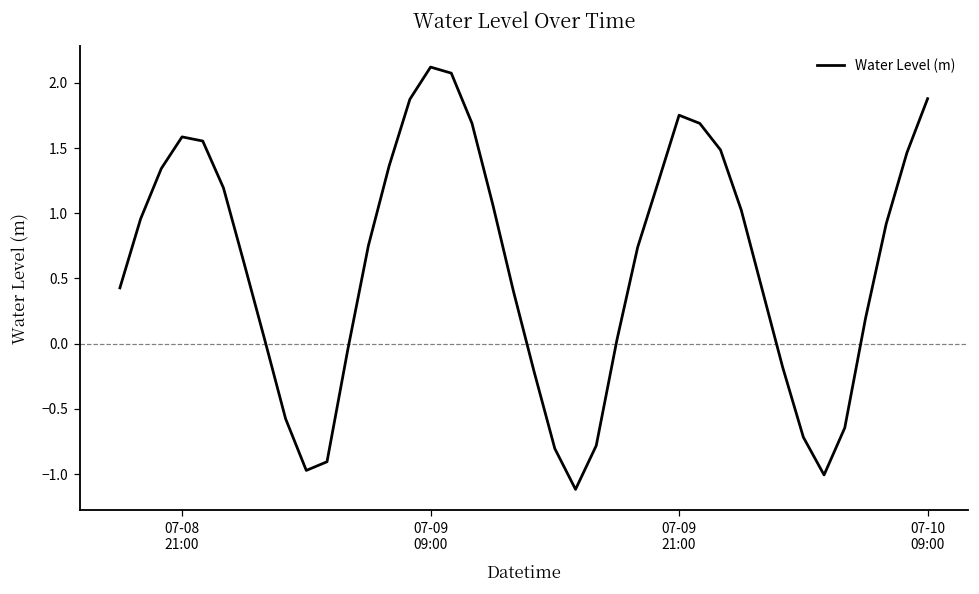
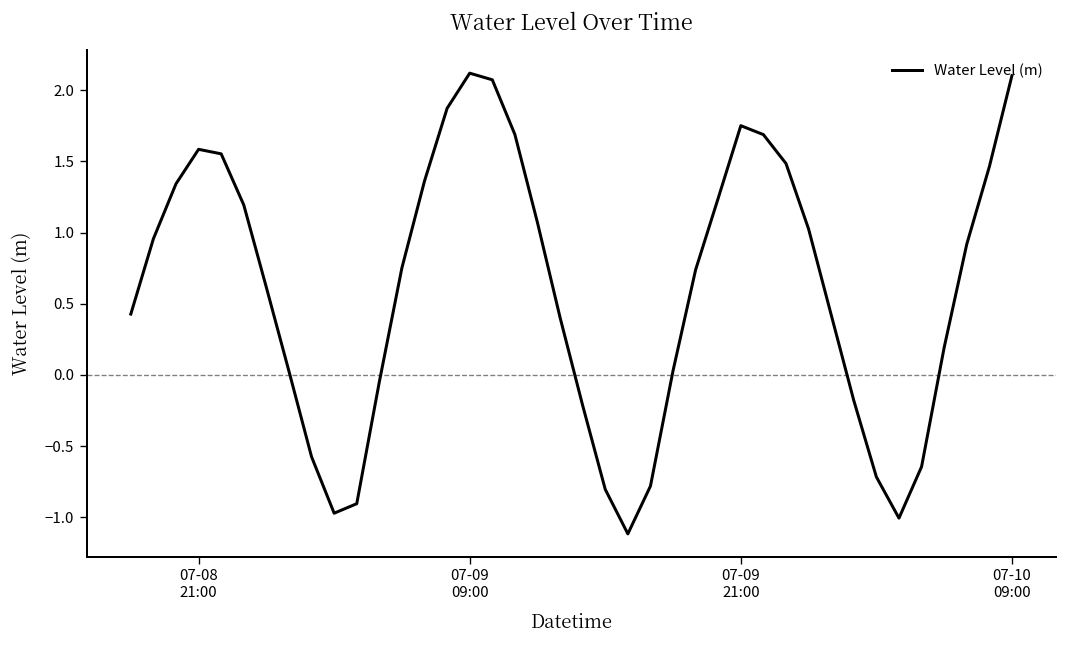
07-10 09:00: 1.88 -> 2.10
